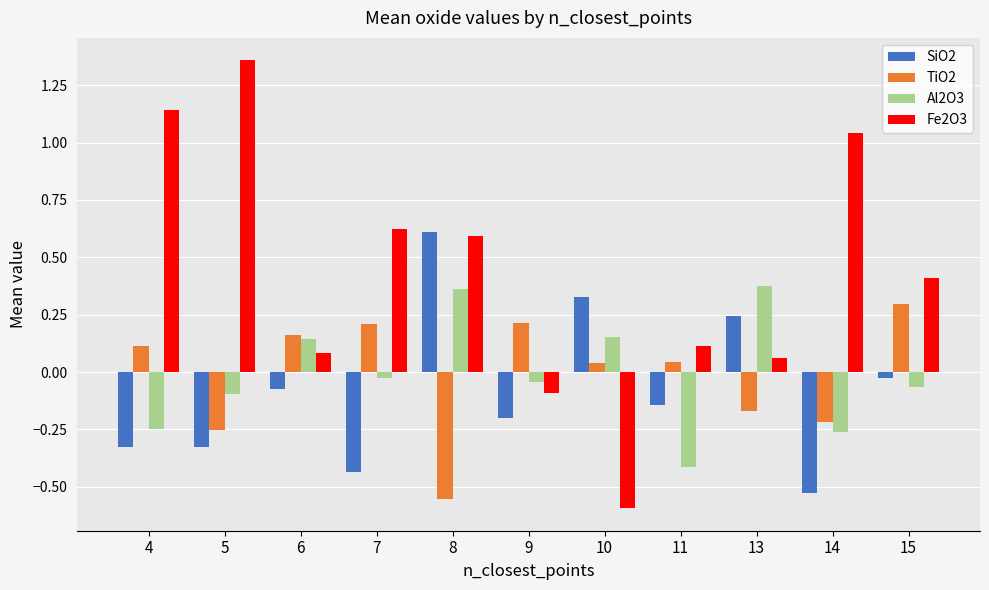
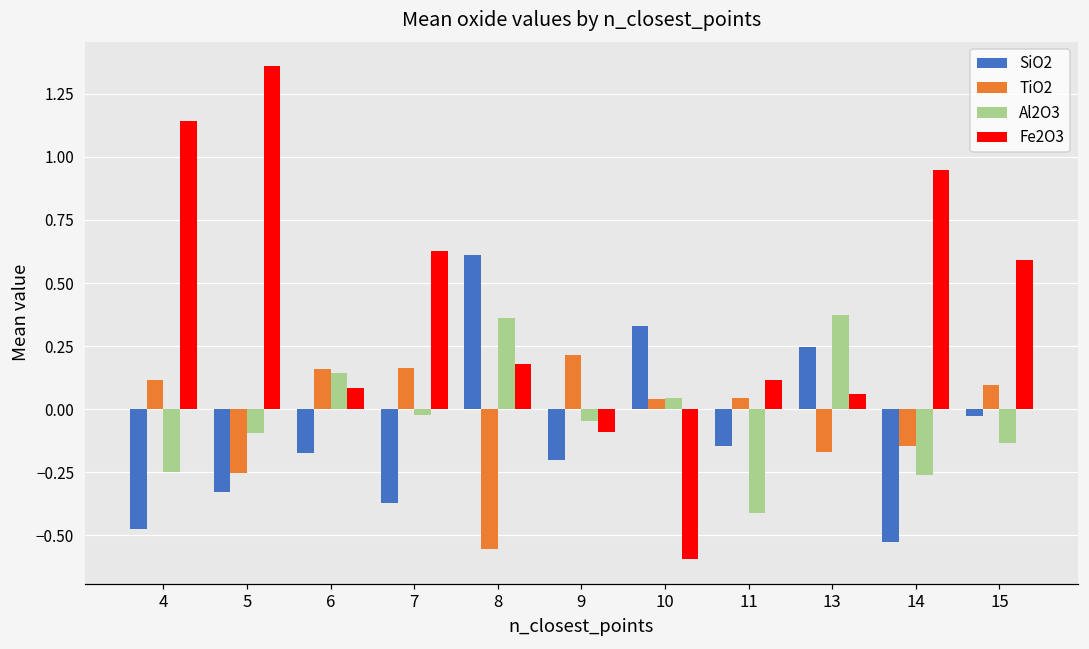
SiO2, 4: -0.33 -> -0.47
SiO2, 6: -0.08 -> -0.17
SiO2, 7: -0.44 -> -0.37
TiO2, 7: 0.21 -> 0.16
Fe2O3, 8: 0.59 -> 0.18
Al2O3, 10: 0.15 -> 0.04
TiO2, 14: -0.22 -> -0.14
Fe2O3, 14: 1.04 -> 0.95
TiO2, 15: 0.30 -> 0.09
Al2O3, 15: -0.06 -> -0.13
Fe2O3, 15: 0.41 -> 0.59
